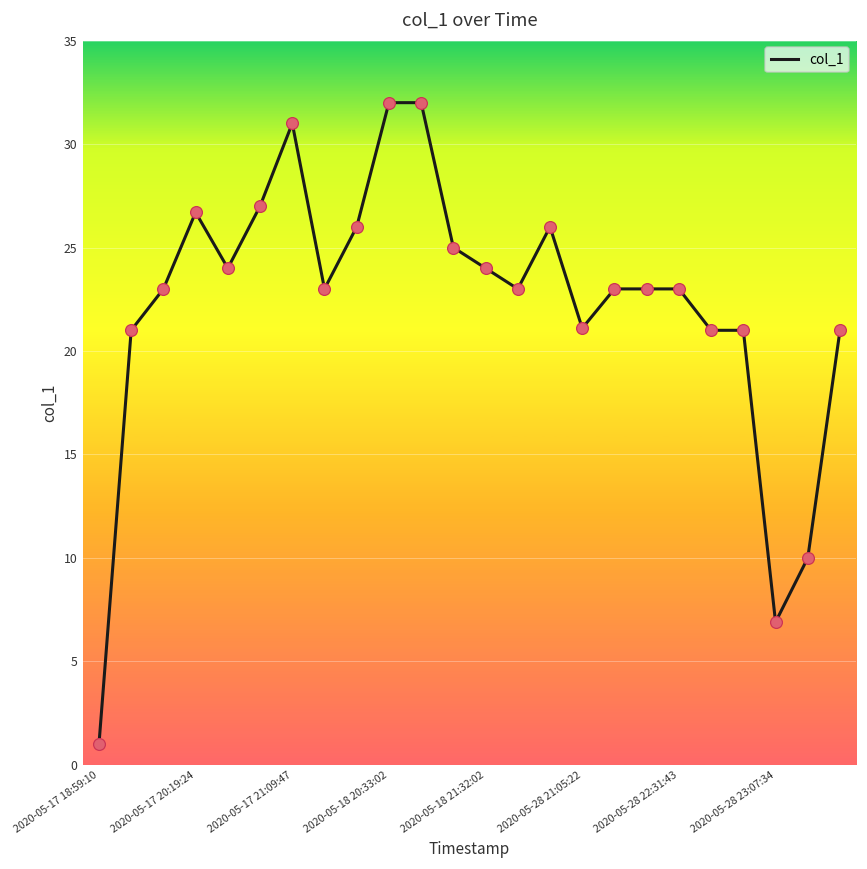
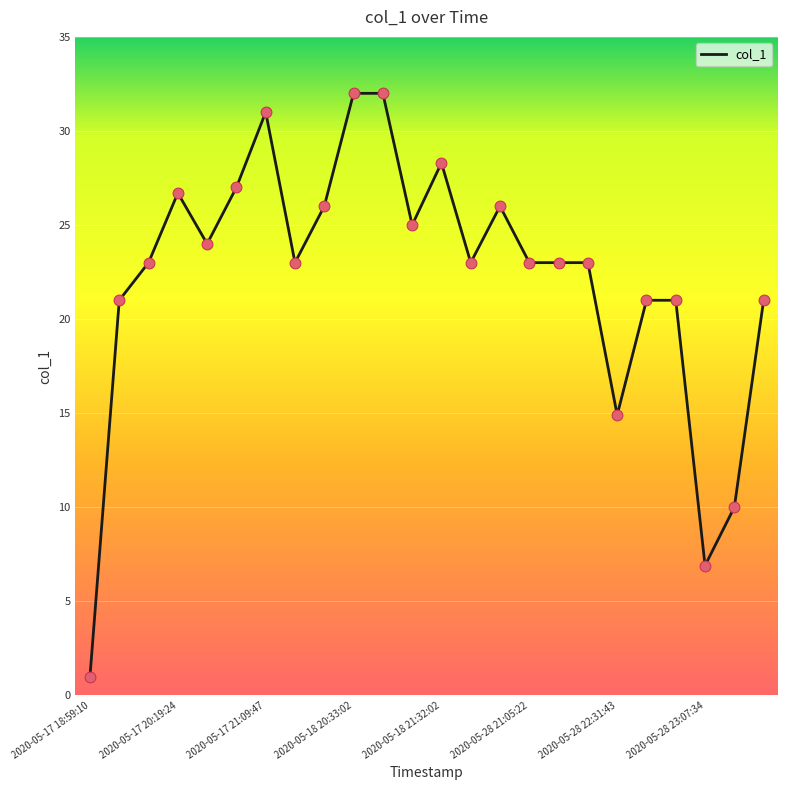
2020-05-18 21:32:02: 24.0 -> 28.3
2020-05-28 21:05:22: 21.1 -> 23.0
2020-05-28 22:31:43: 23.0 -> 14.9
